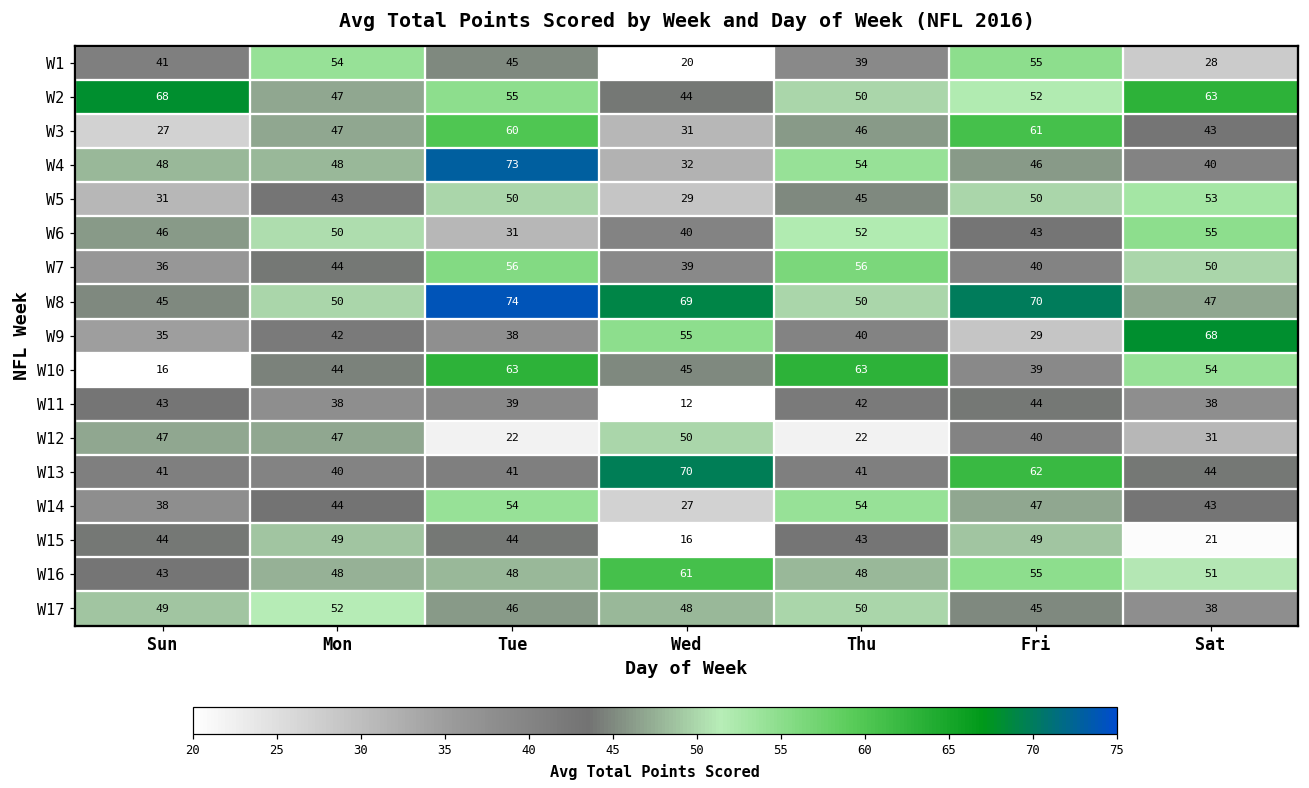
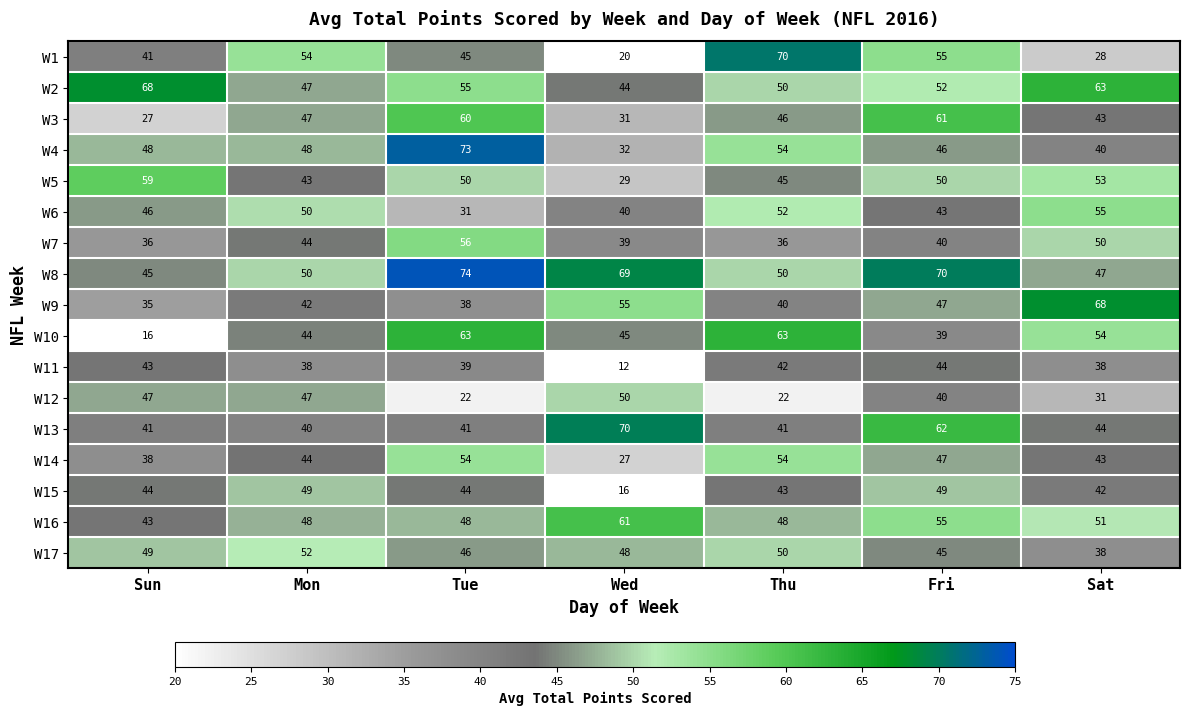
W1, Thu: 39 -> 70
W5, Sun: 31 -> 59
W7, Thu: 56 -> 36
W9, Fri: 29 -> 47
W15, Sat: 21 -> 42
